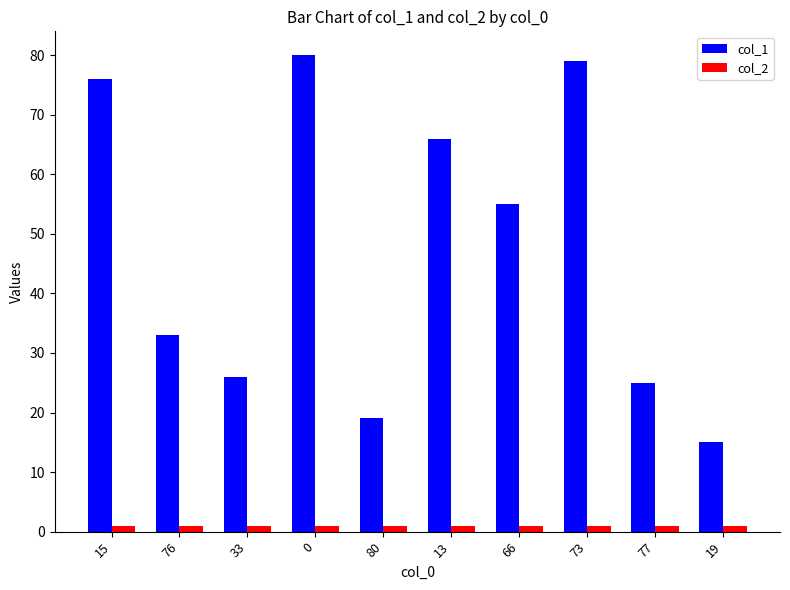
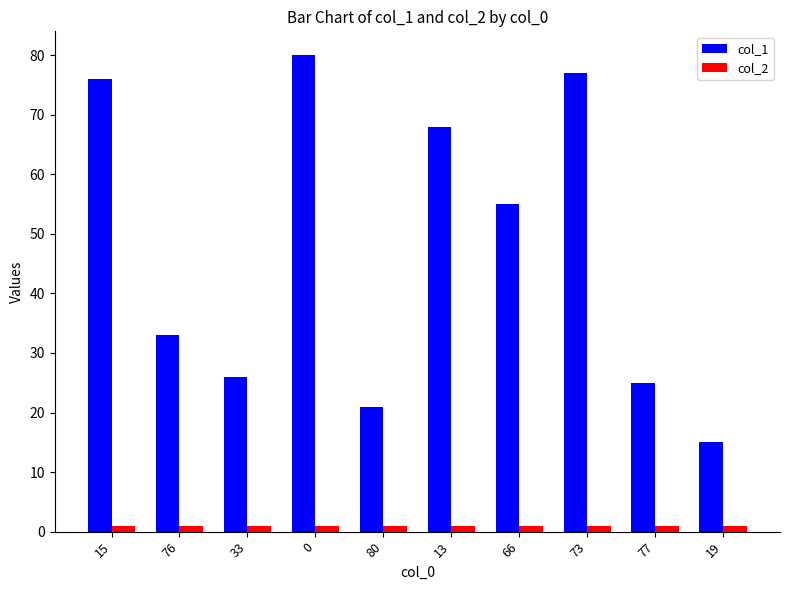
col_1, 80: 19 -> 21
col_1, 13: 66 -> 68
col_1, 73: 79 -> 77
